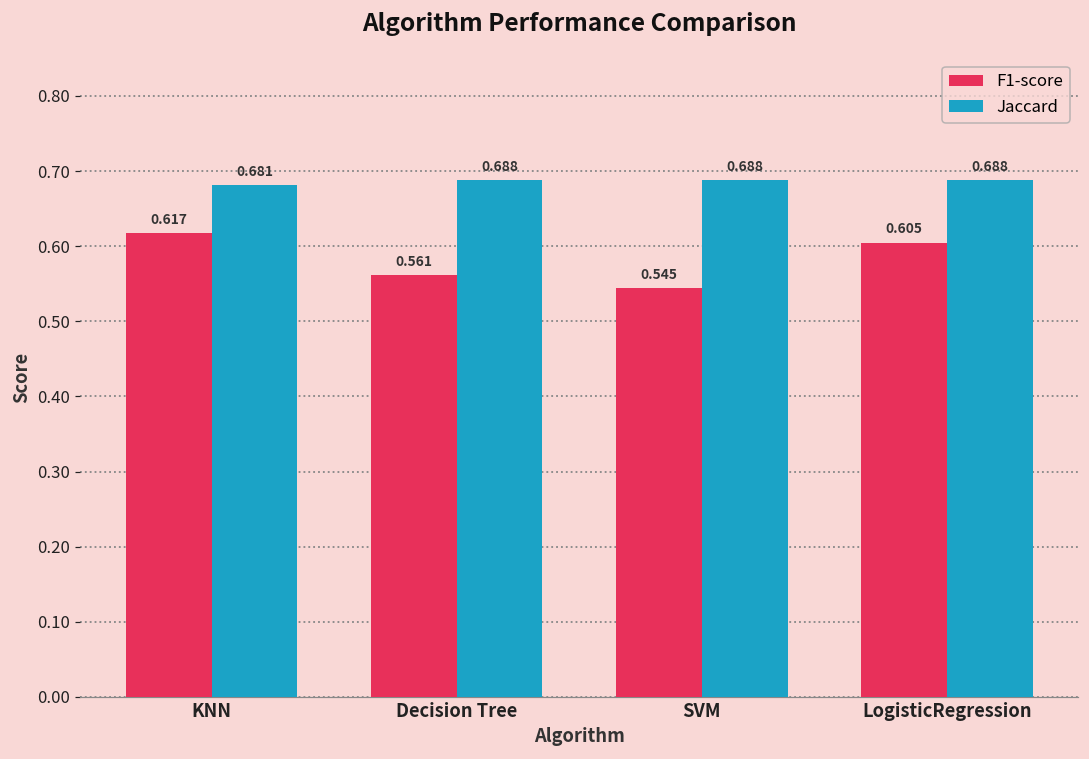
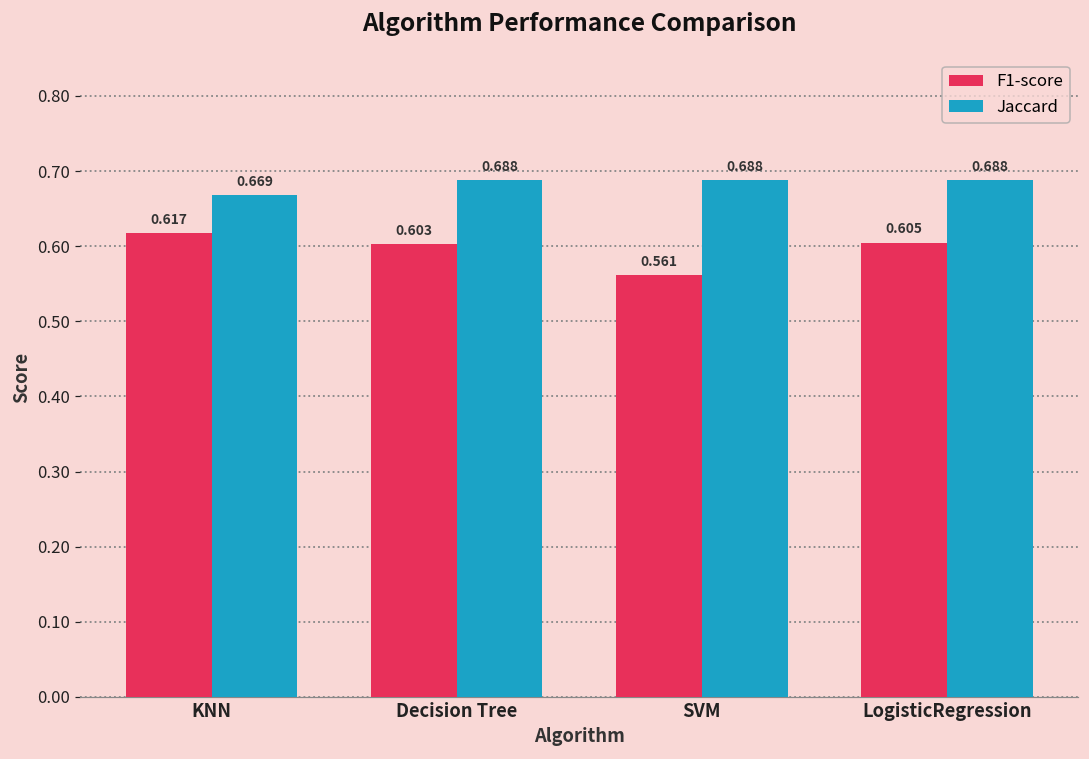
Jaccard, KNN: 0.681 -> 0.669
F1-score, Decision Tree: 0.561 -> 0.603
F1-score, SVM: 0.545 -> 0.561
